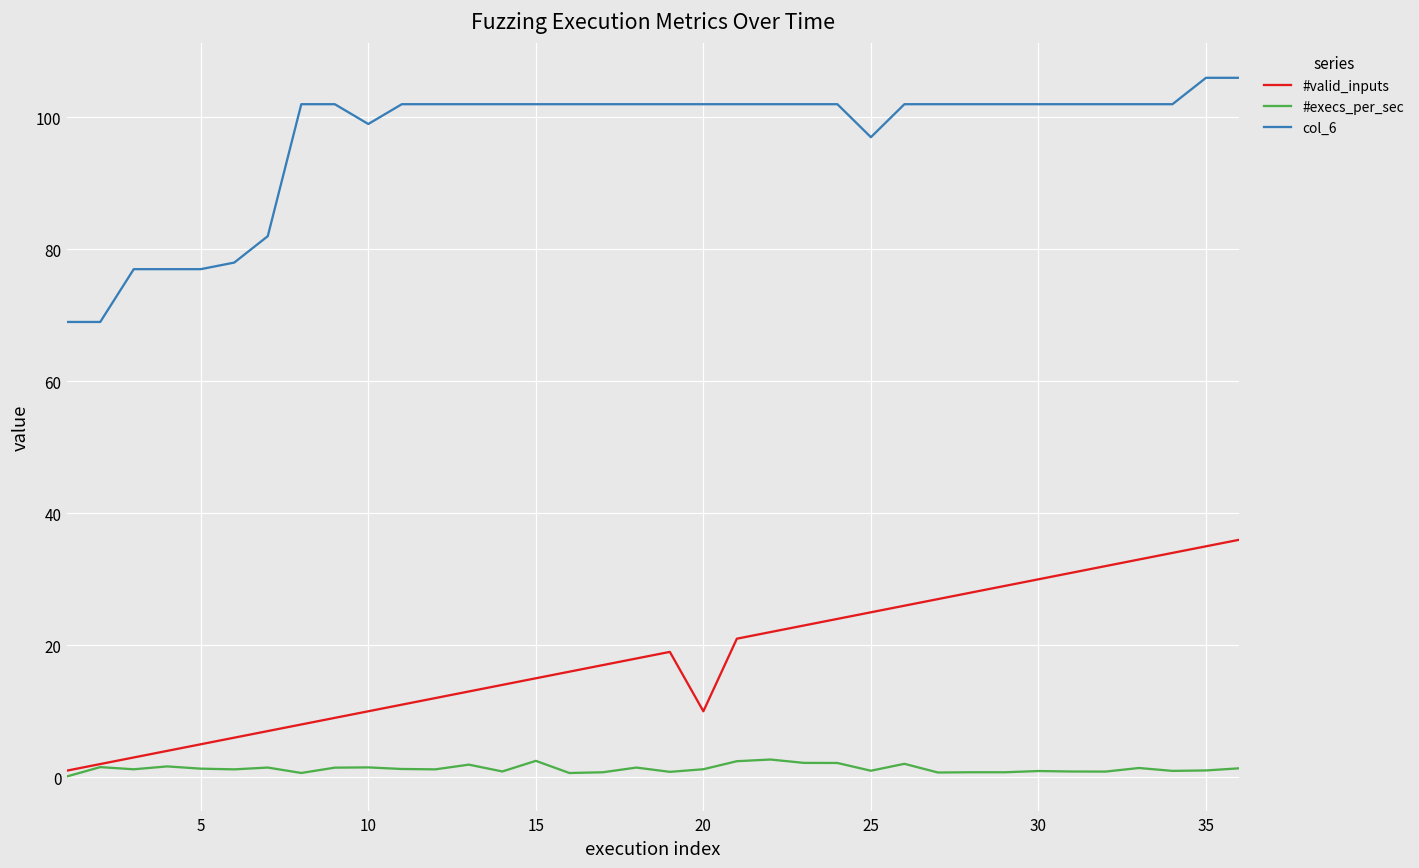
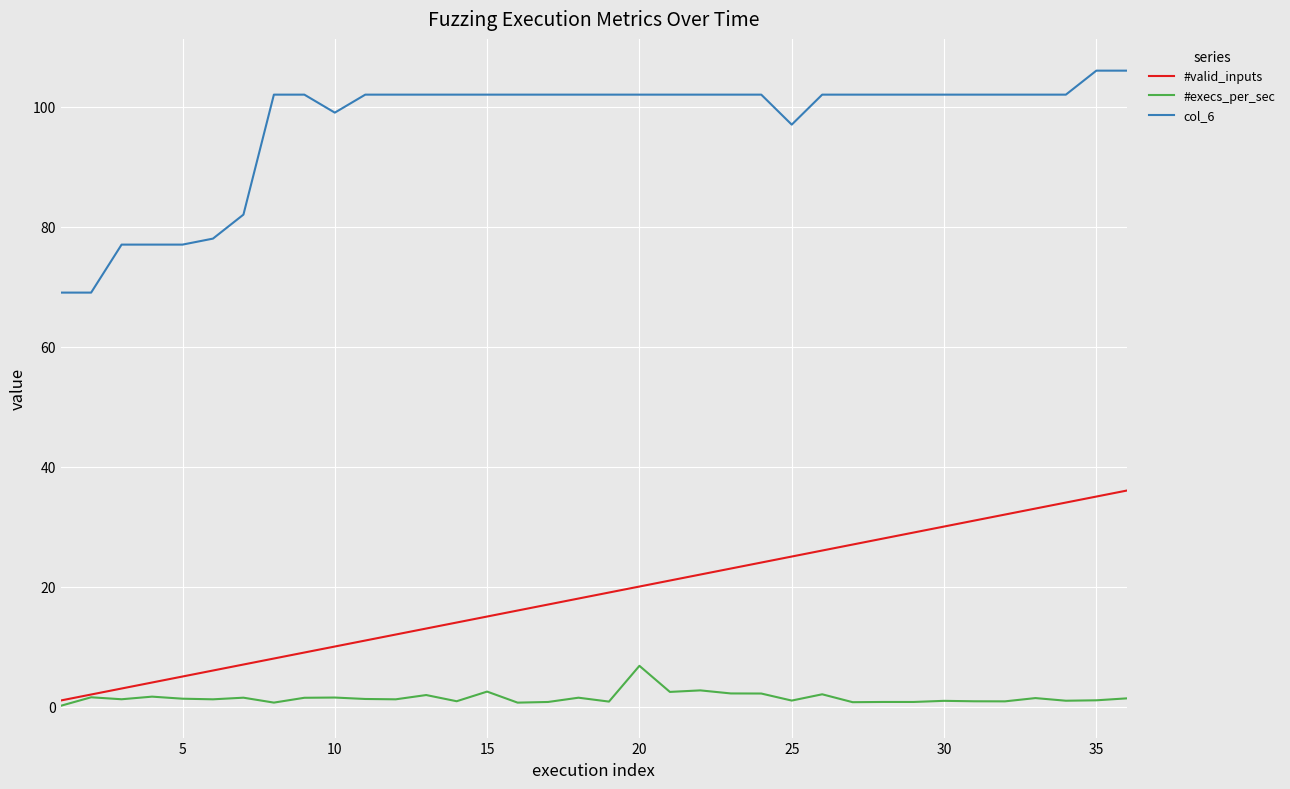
#valid_inputs, 20: 10 -> 20
#execs_per_sec, 20: 1 -> 7
